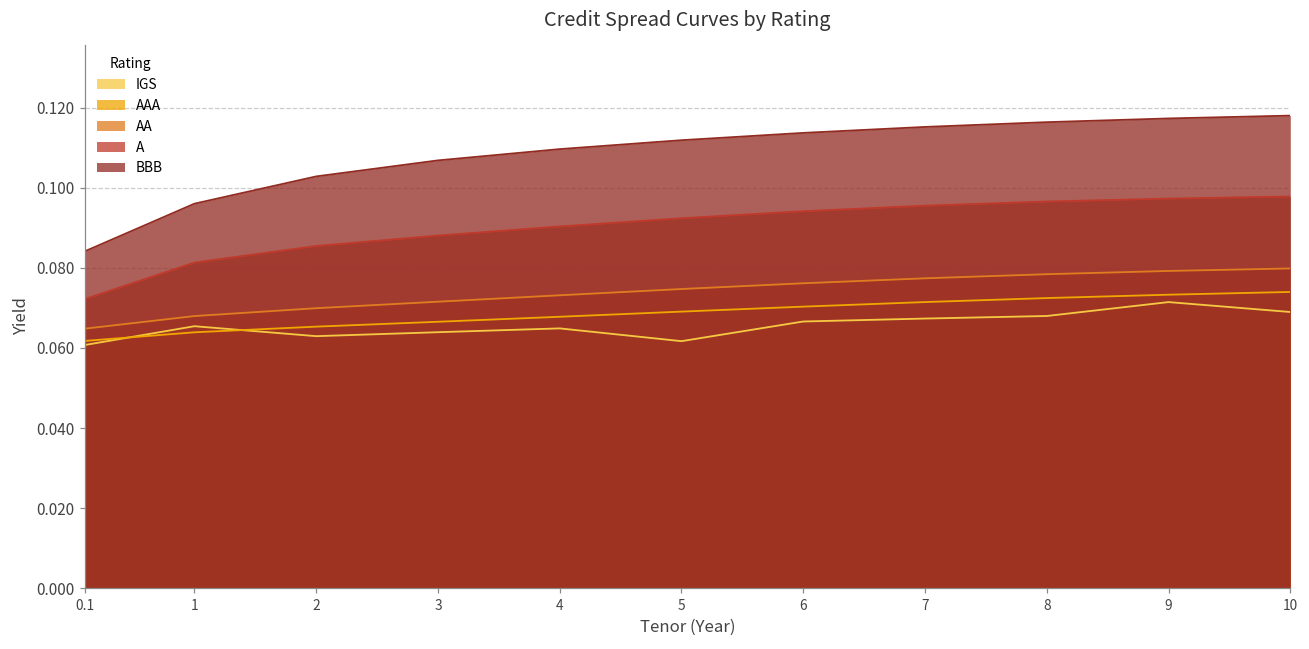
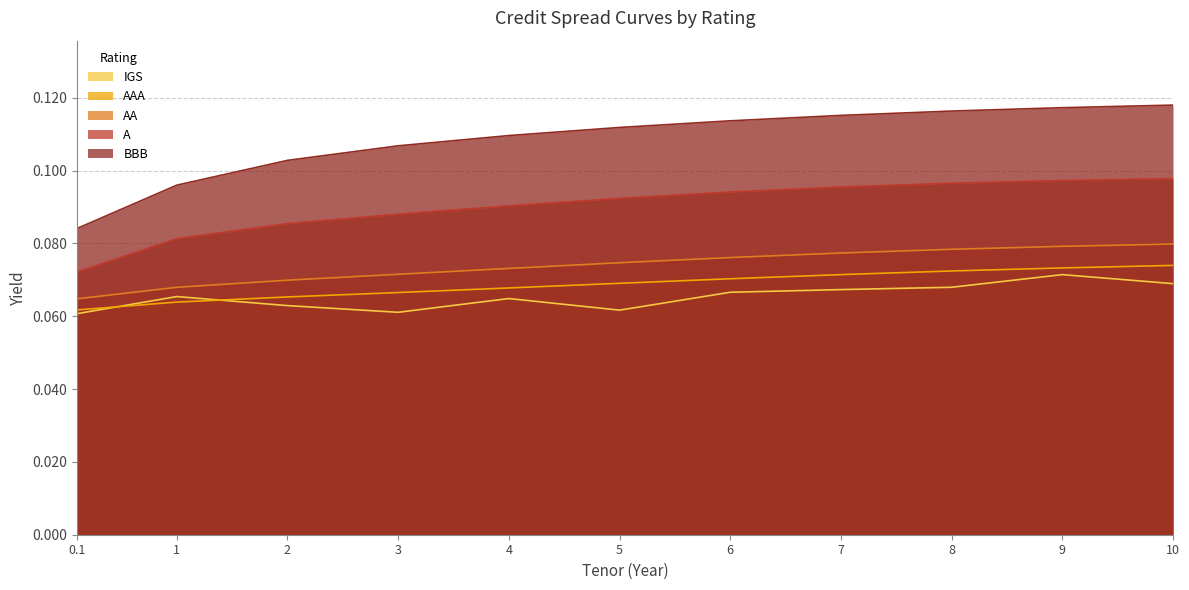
IGS, 3: 0.064 -> 0.061
